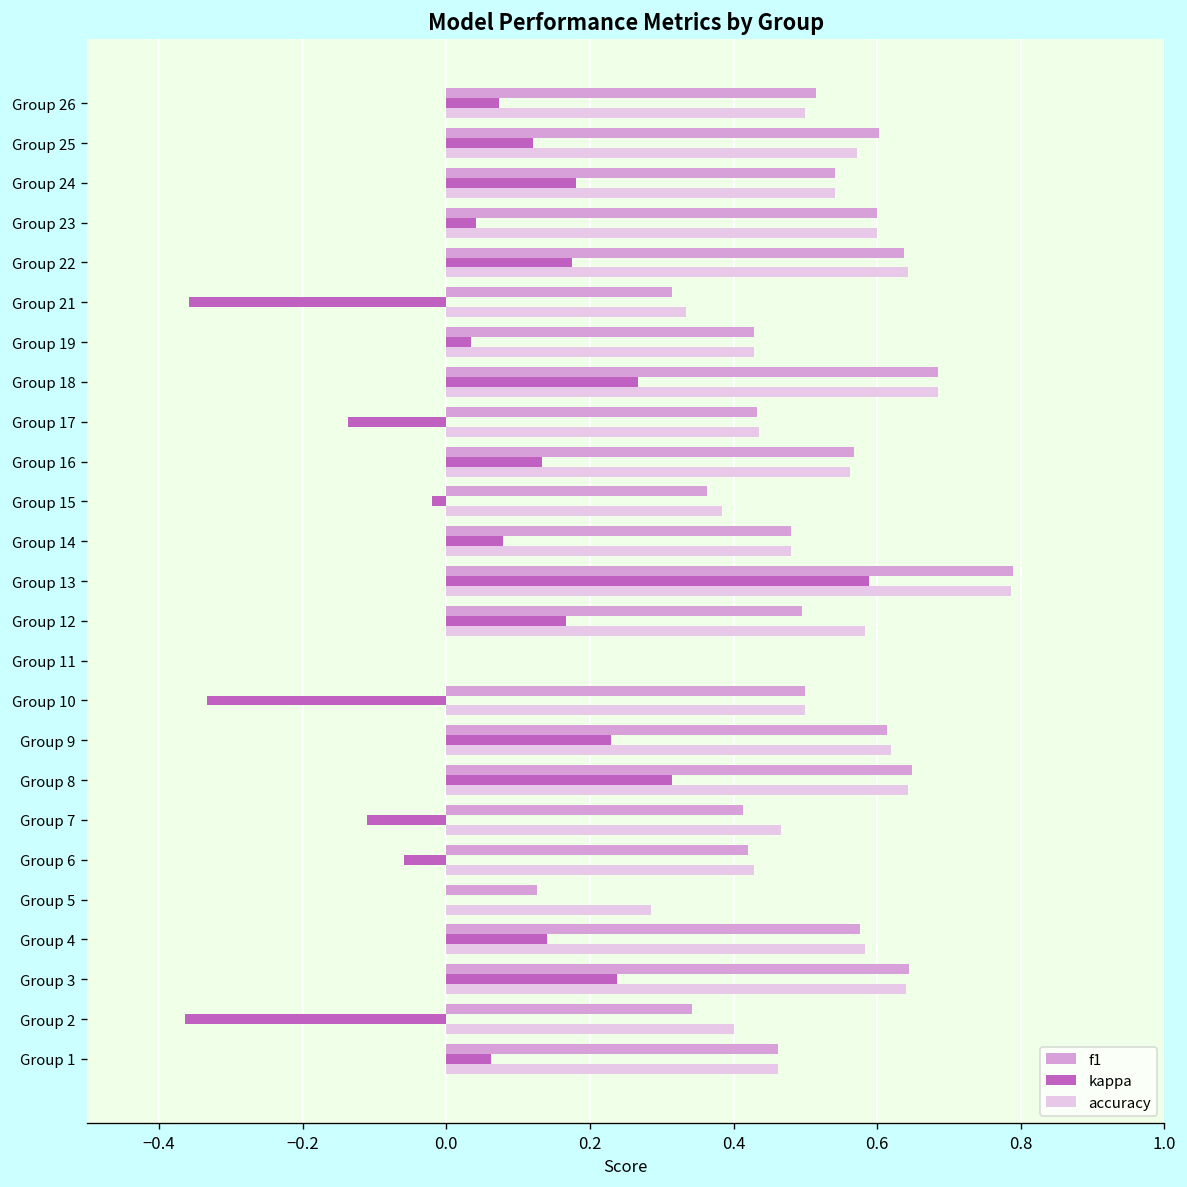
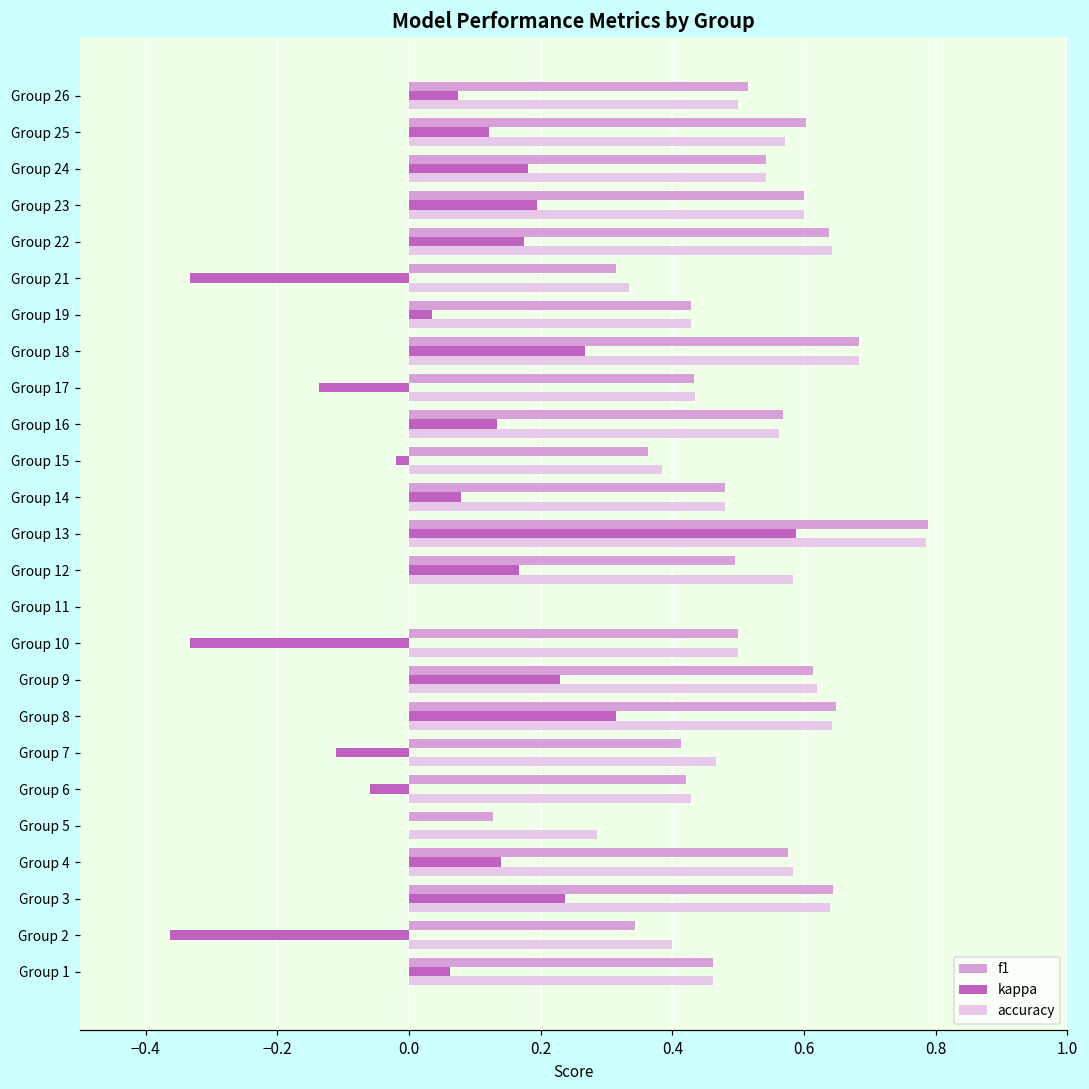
kappa, Group 23: 0.04 -> 0.19
kappa, Group 21: -0.36 -> -0.33
